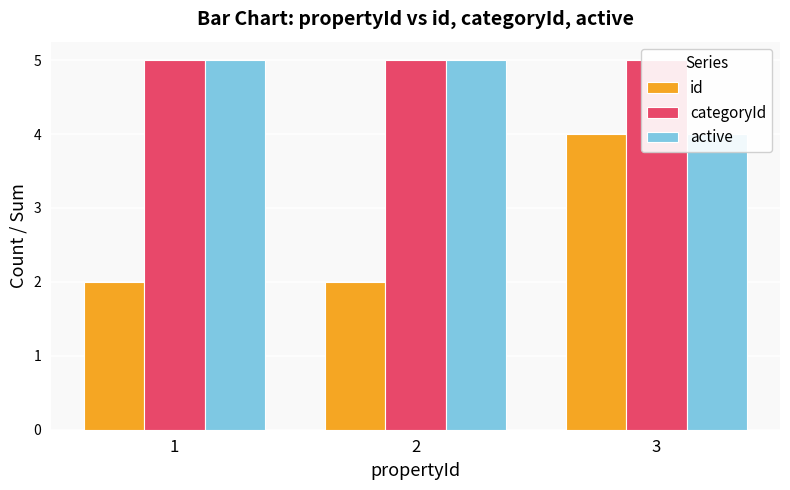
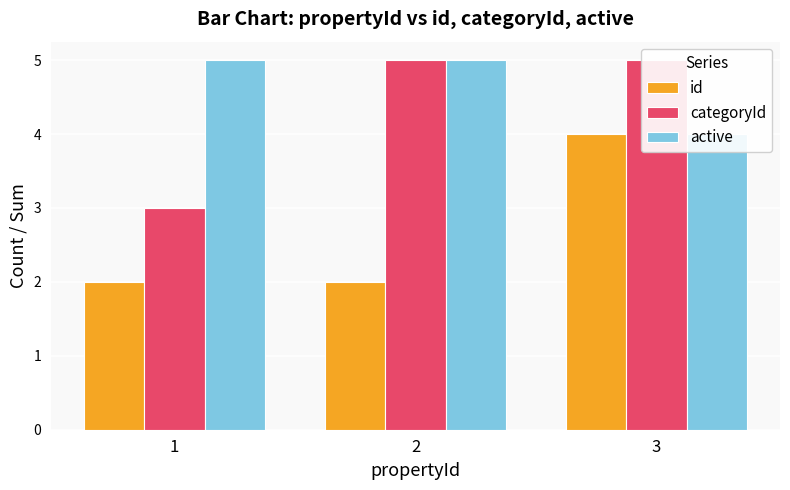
categoryId, 1: 5 -> 3
